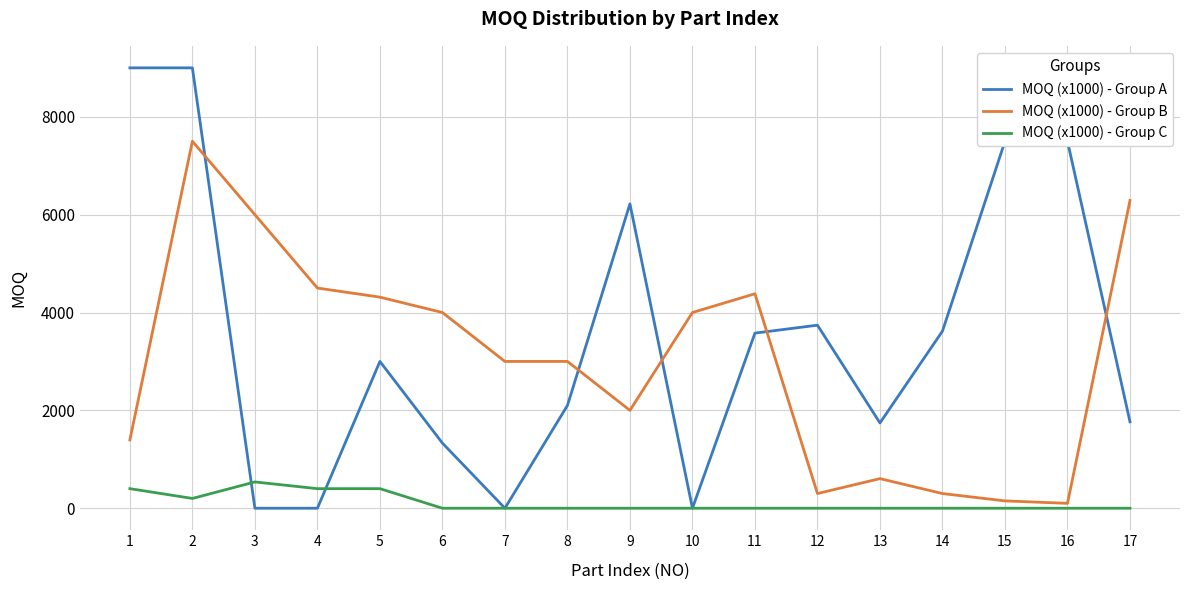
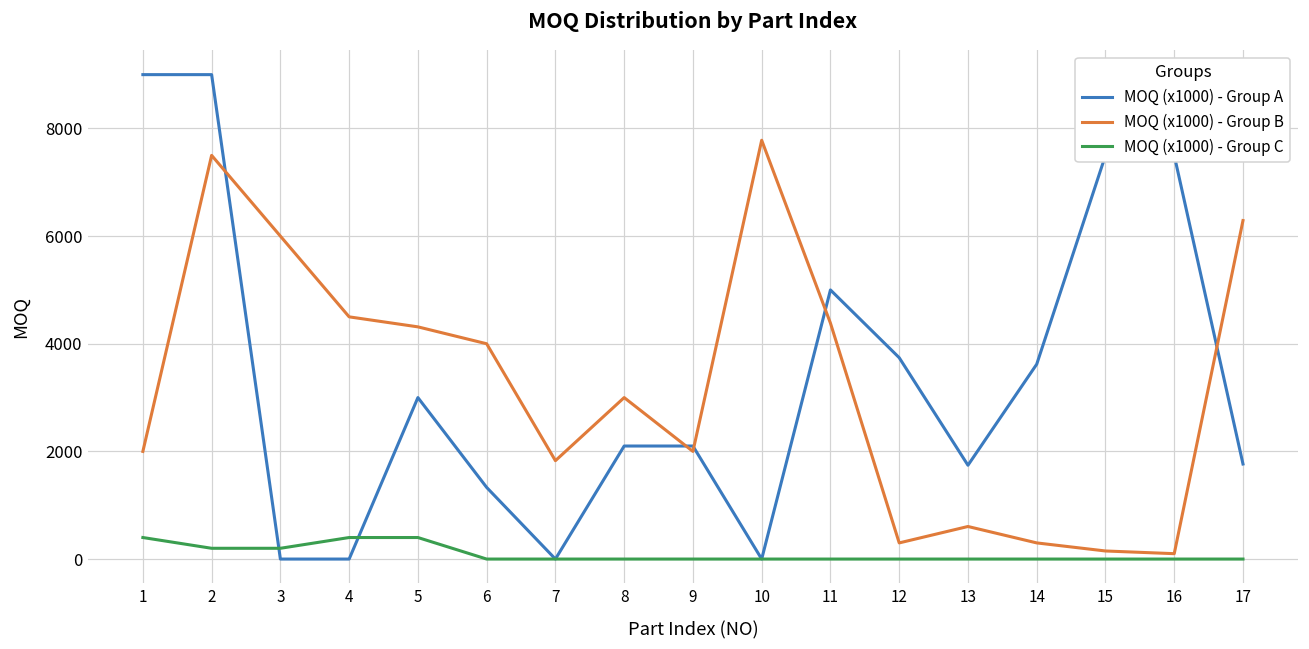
MOQ (x1000) - Group B, 1: 1400 -> 2000
MOQ (x1000) - Group C, 3: 500 -> 200
MOQ (x1000) - Group B, 7: 3000 -> 1800
MOQ (x1000) - Group A, 9: 6200 -> 2100
MOQ (x1000) - Group B, 10: 4000 -> 7800
MOQ (x1000) - Group A, 11: 3600 -> 5000
